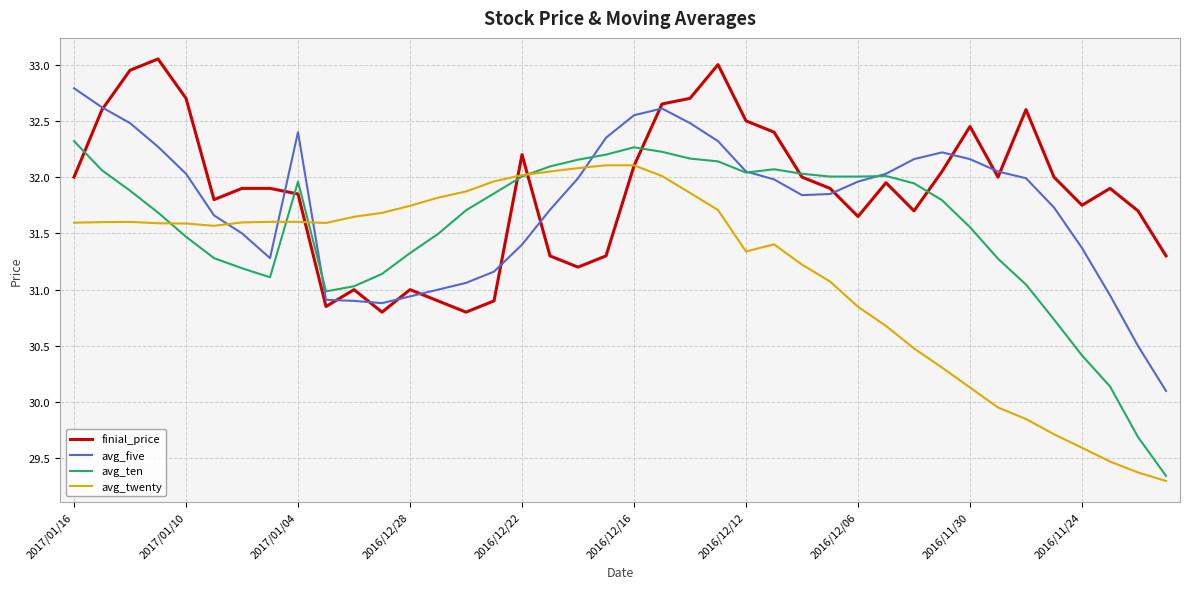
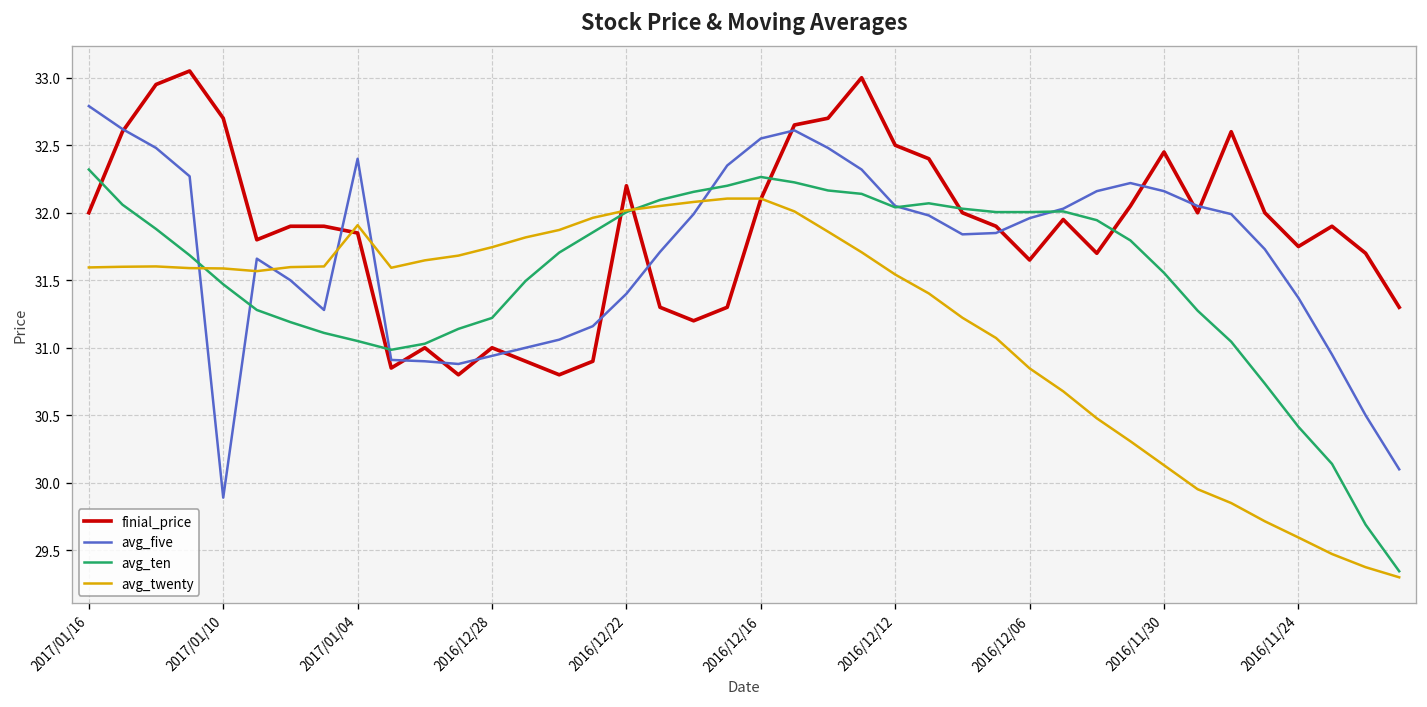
avg_five, 2017/01/10: 32.03 -> 29.89
avg_ten, 2017/01/04: 31.96 -> 31.05
avg_twenty, 2017/01/04: 31.60 -> 31.91
avg_ten, 2016/12/28: 31.33 -> 31.22
avg_twenty, 2016/12/12: 31.34 -> 31.54
